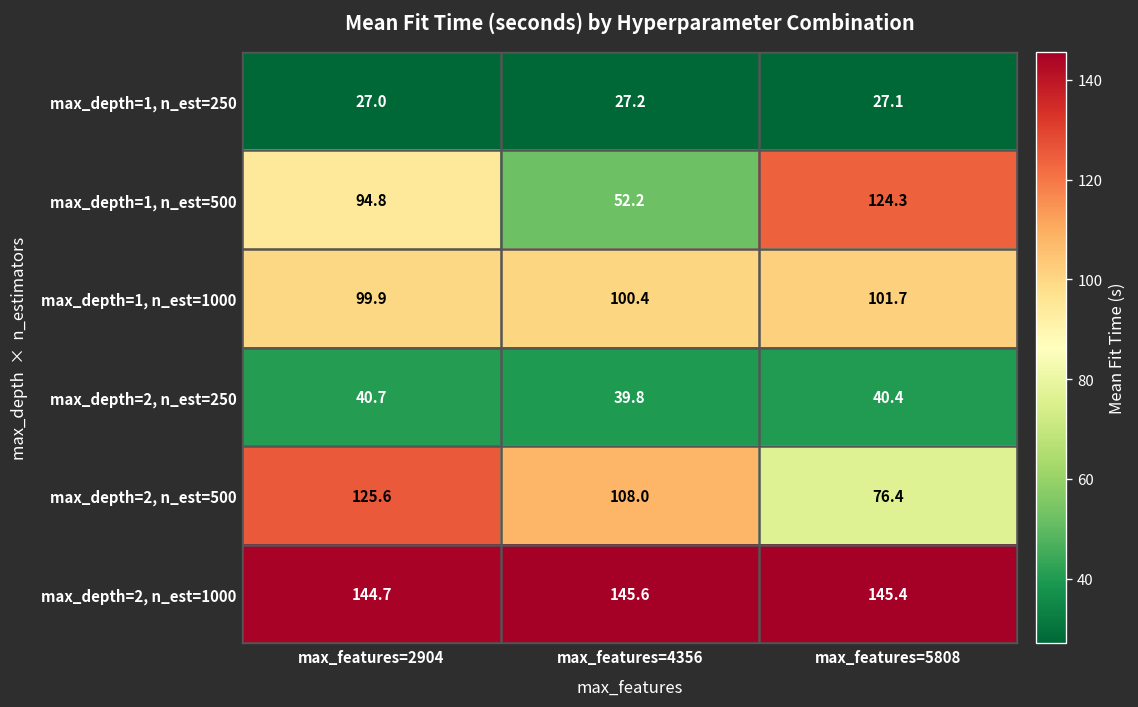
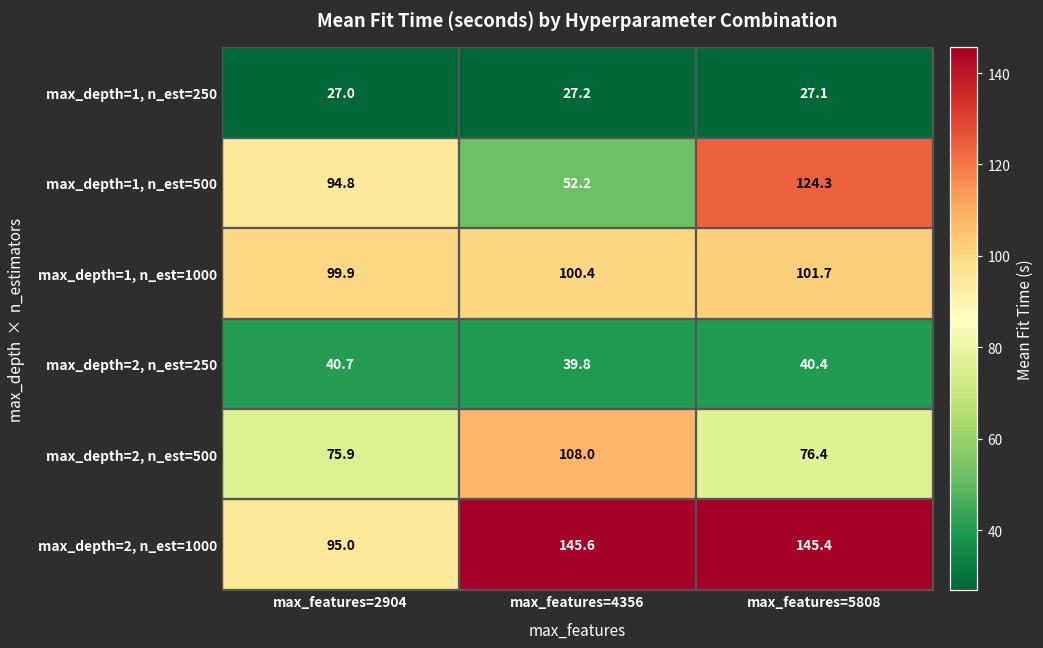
max_depth=2, n_est=500, max_features=2904: 125.6 -> 75.9
max_depth=2, n_est=1000, max_features=2904: 144.7 -> 95.0
